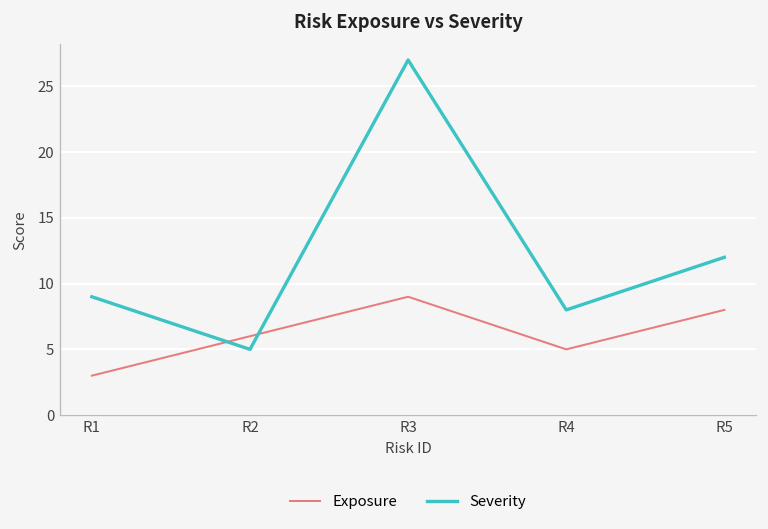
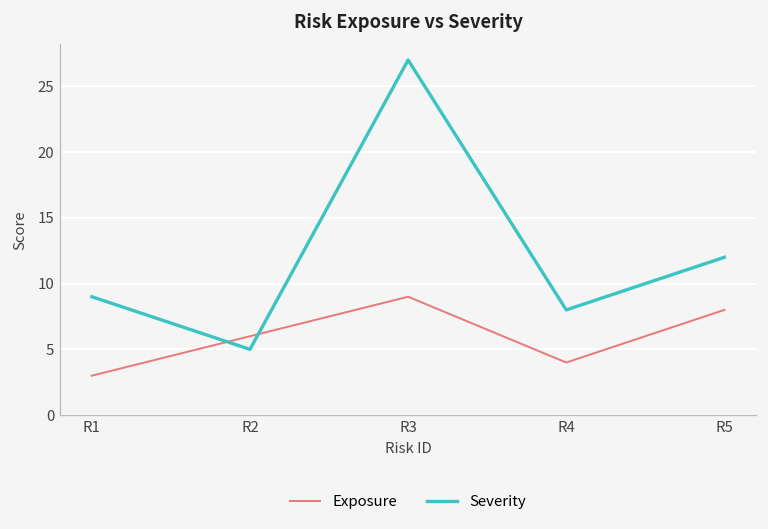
Exposure, R4: 5 -> 4
